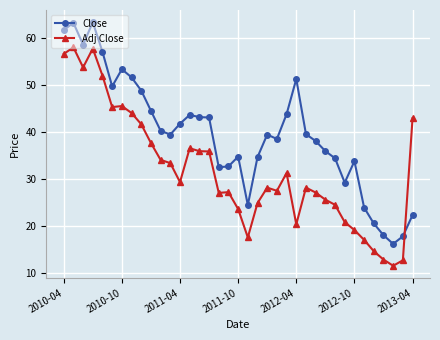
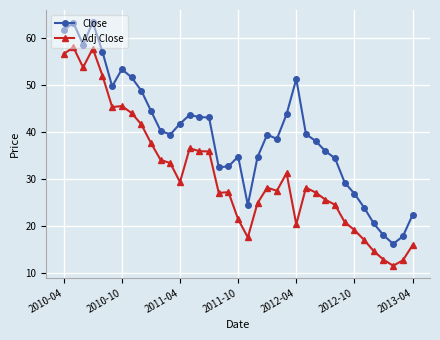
Adj Close, 2011-10: 24 -> 21
Close, 2012-10: 34 -> 27
Adj Close, 2013-04: 43 -> 16
